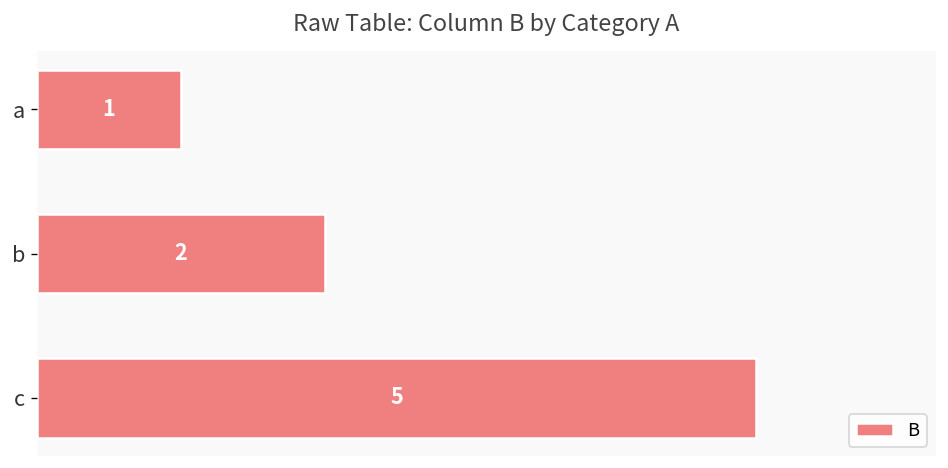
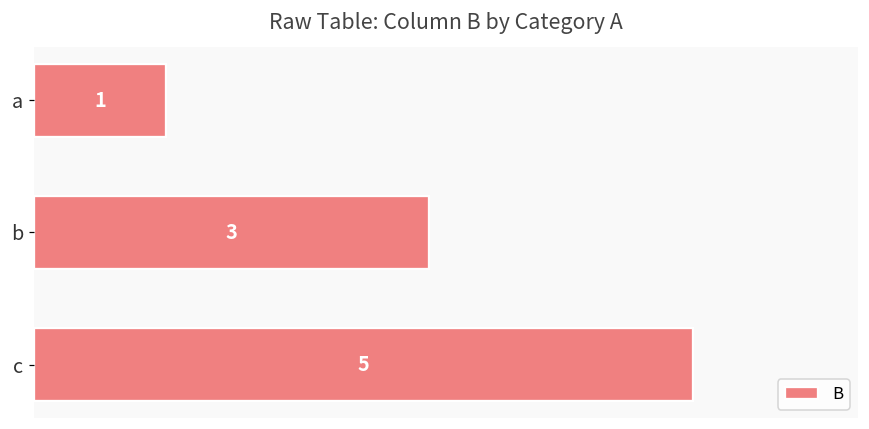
b: 2 -> 3
